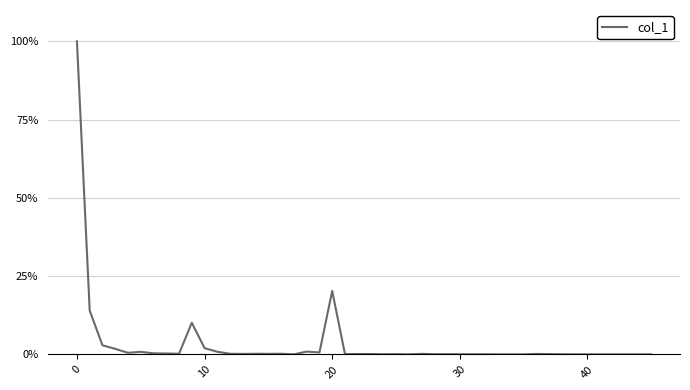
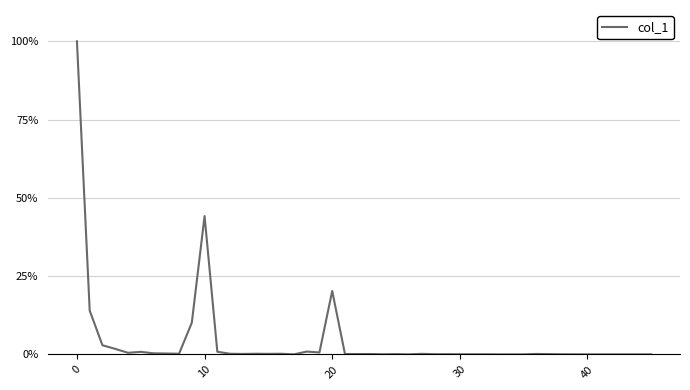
10: 2% -> 44%
